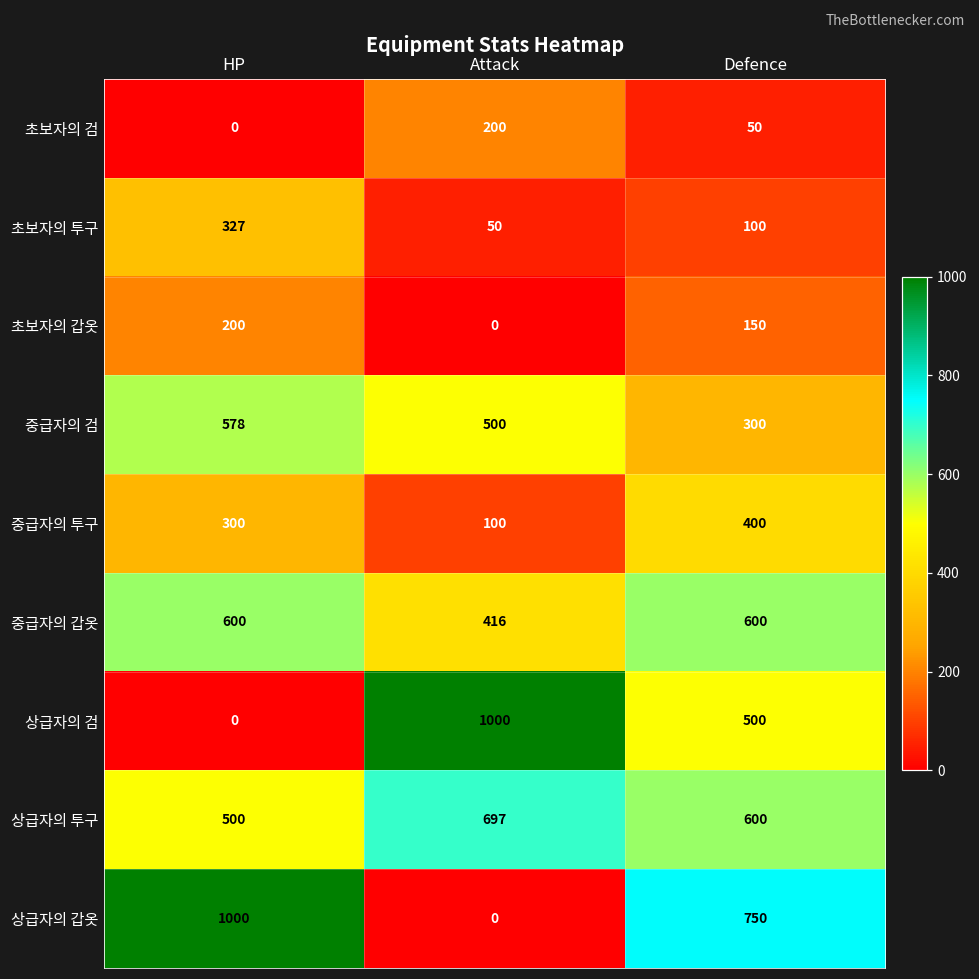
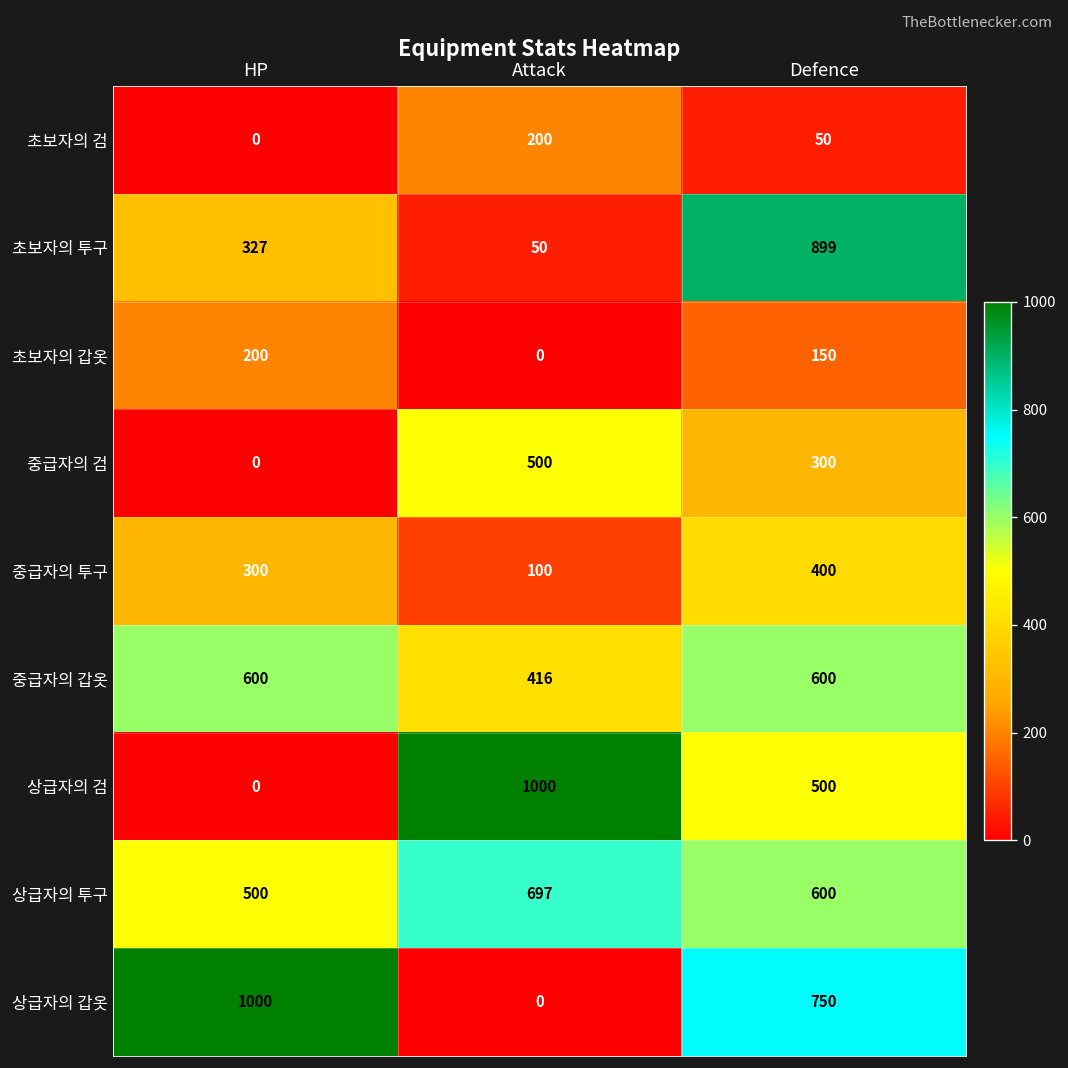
초보자의 투구, Defence: 100 -> 899
중급자의 검, HP: 578 -> 0
